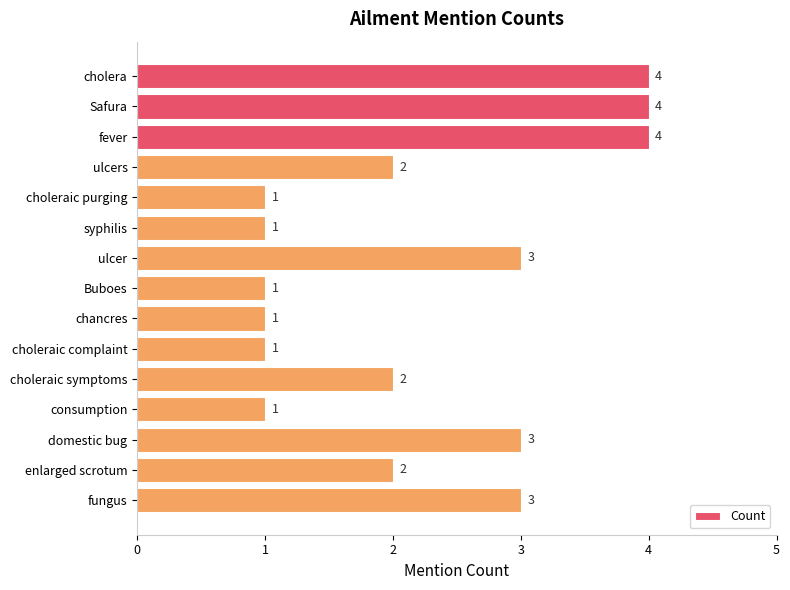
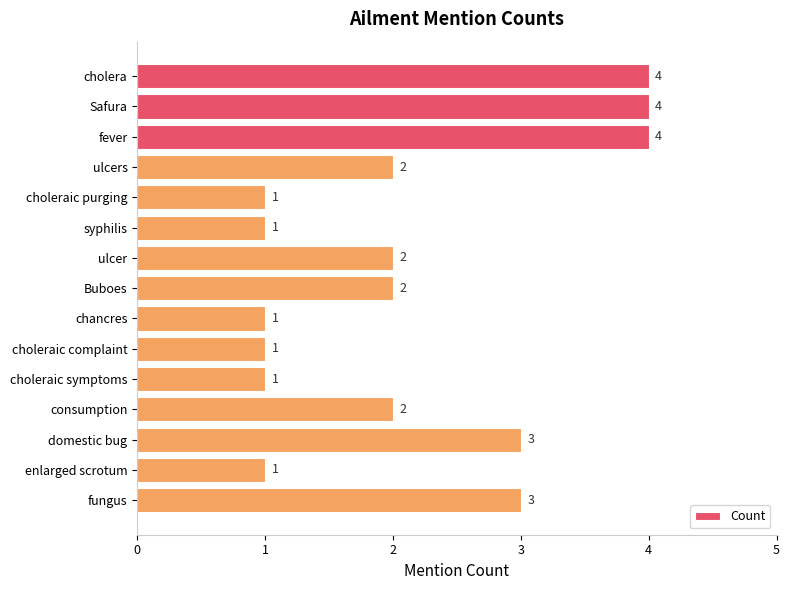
ulcer: 3 -> 2
Buboes: 1 -> 2
choleraic symptoms: 2 -> 1
consumption: 1 -> 2
enlarged scrotum: 2 -> 1
